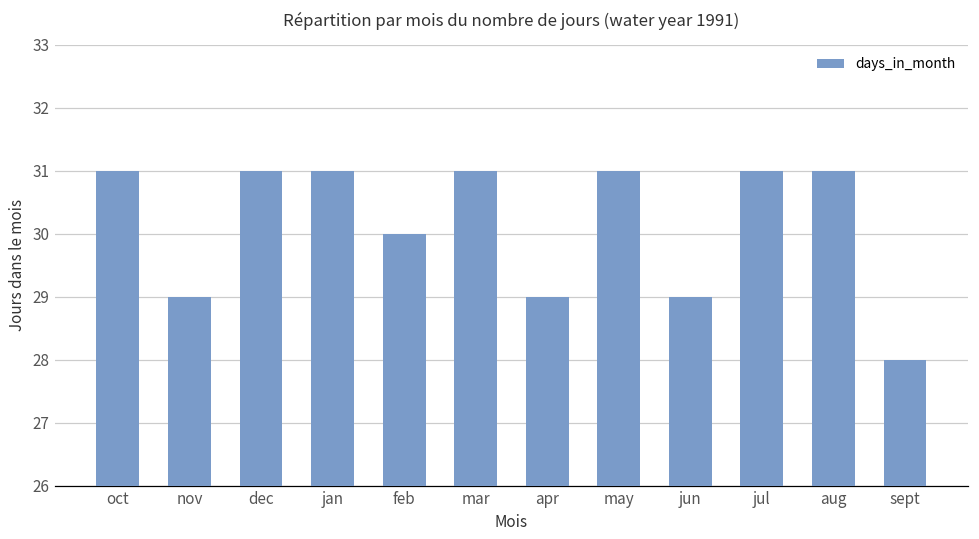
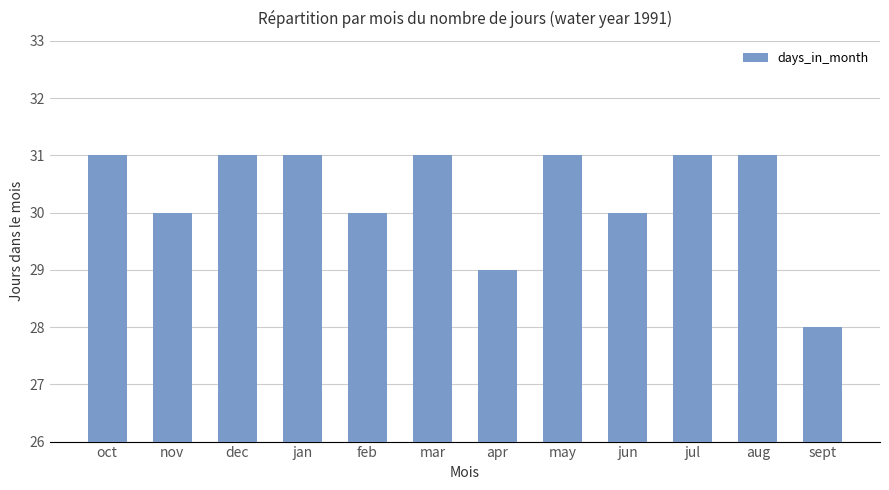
nov: 29 -> 30
jun: 29 -> 30
